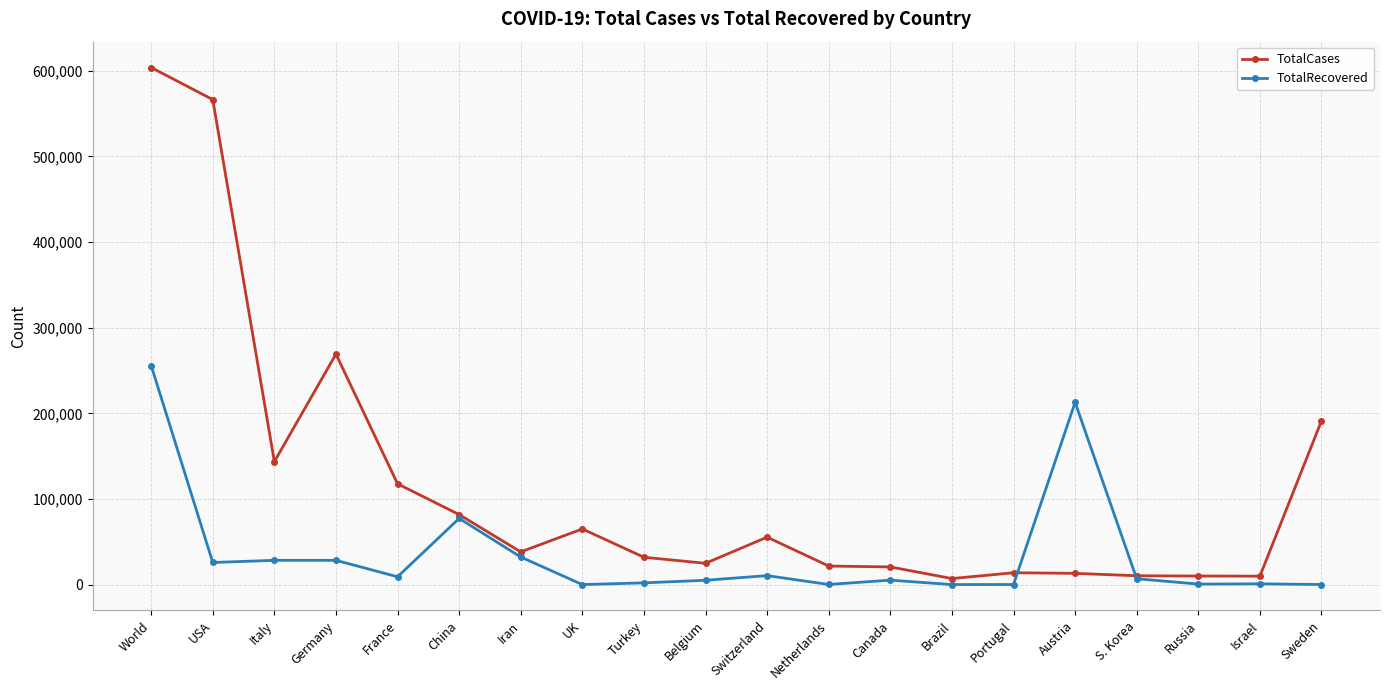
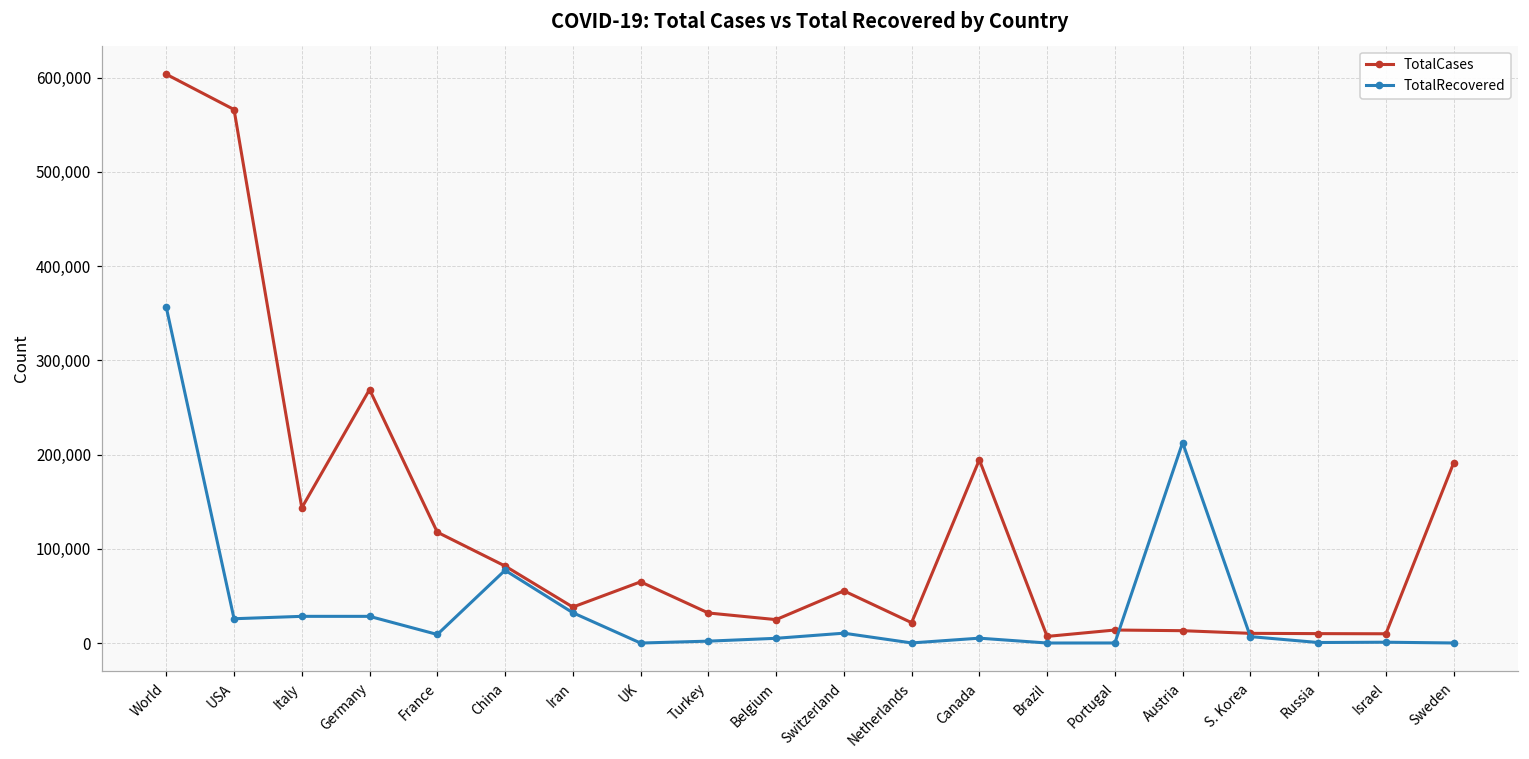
TotalRecovered, World: 260,000 -> 360,000
TotalCases, Canada: 20,000 -> 190,000
